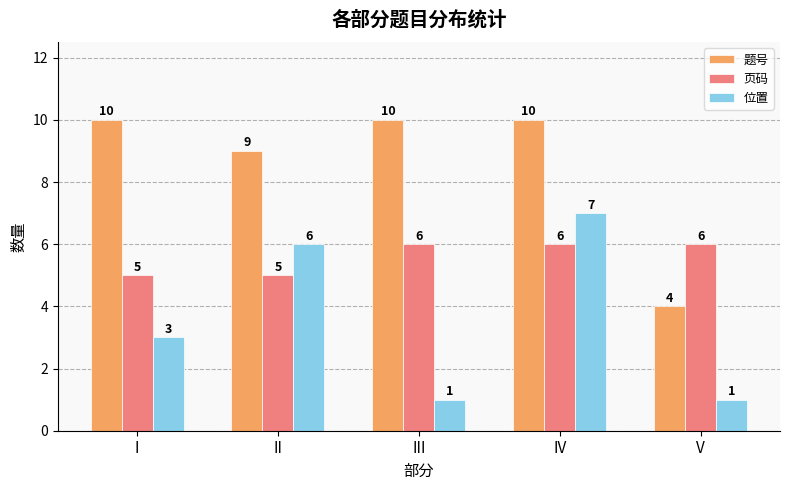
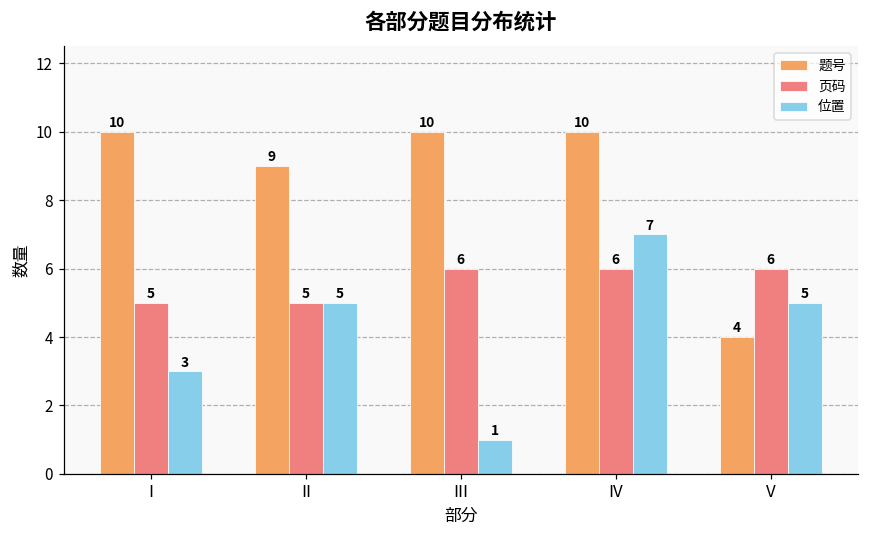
位置, II: 6 -> 5
位置, V: 1 -> 5
